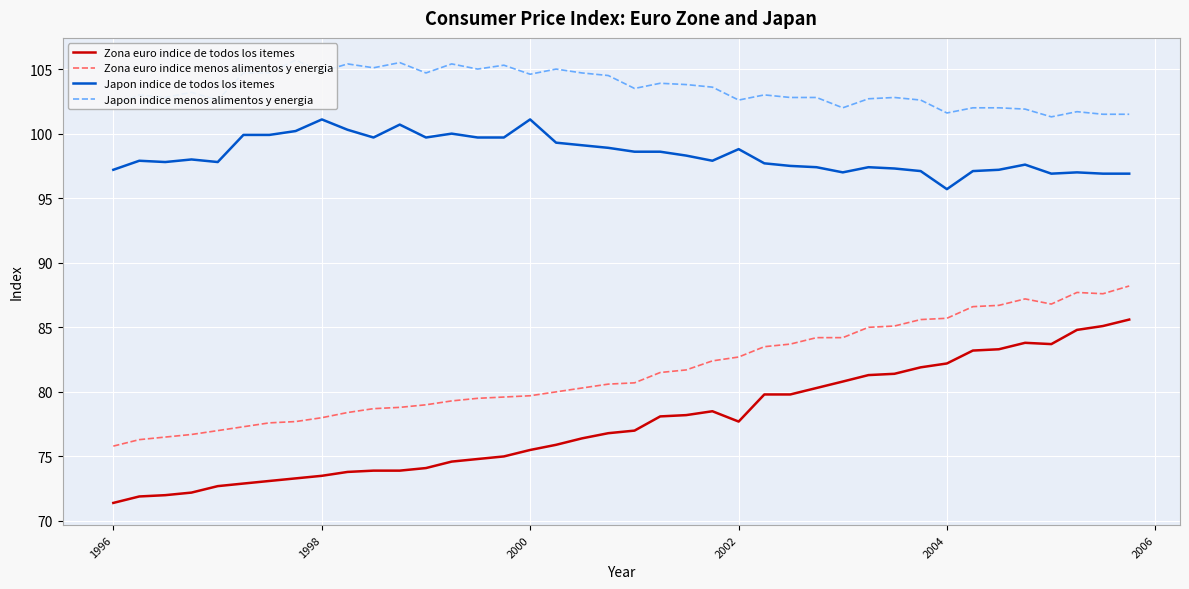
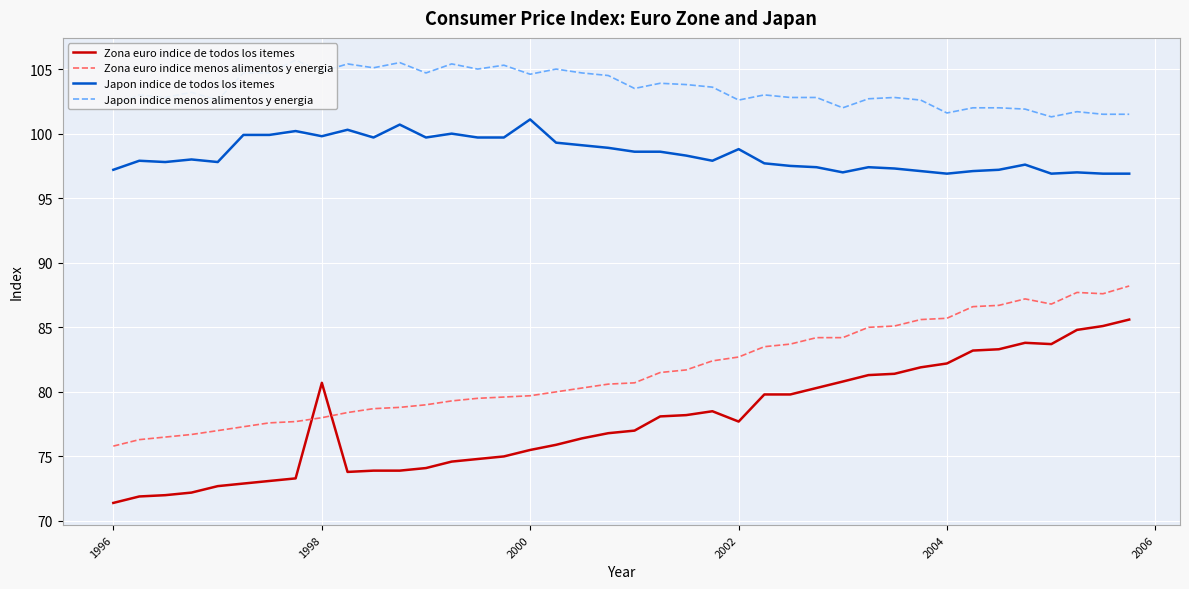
Zona euro indice de todos los itemes, 1998: 73.5 -> 80.7
Japon indice de todos los itemes, 1998: 101.1 -> 99.8
Japon indice de todos los itemes, 2004: 95.7 -> 96.9
